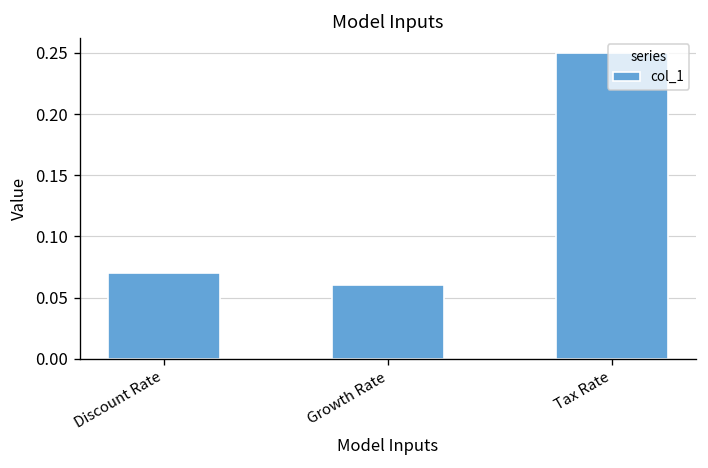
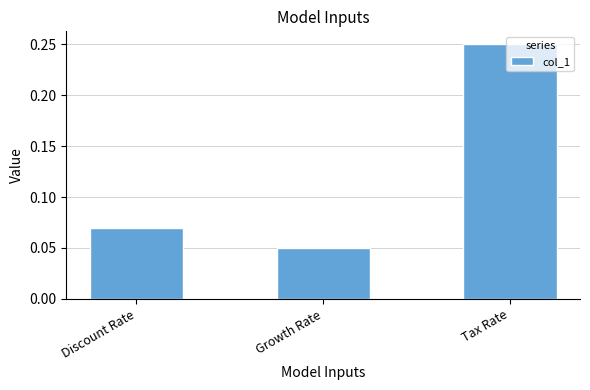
Growth Rate: 0.06 -> 0.05
